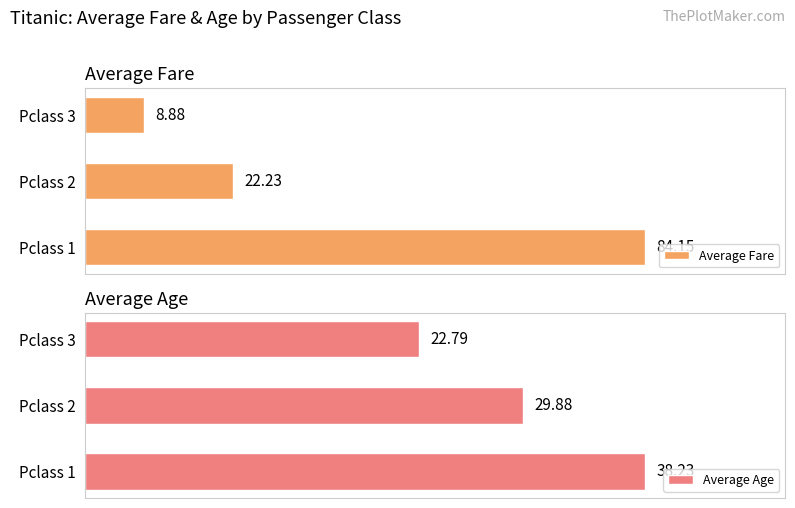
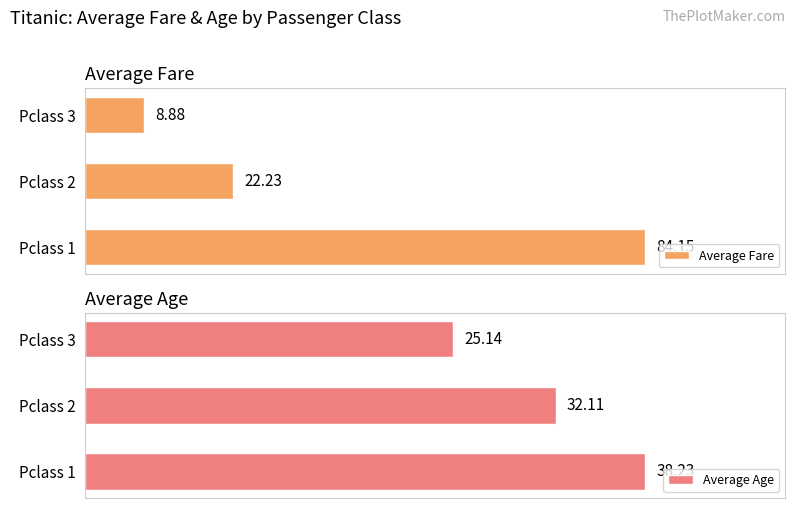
Average Age, Pclass 3: 22.79 -> 25.14
Average Age, Pclass 2: 29.88 -> 32.11
